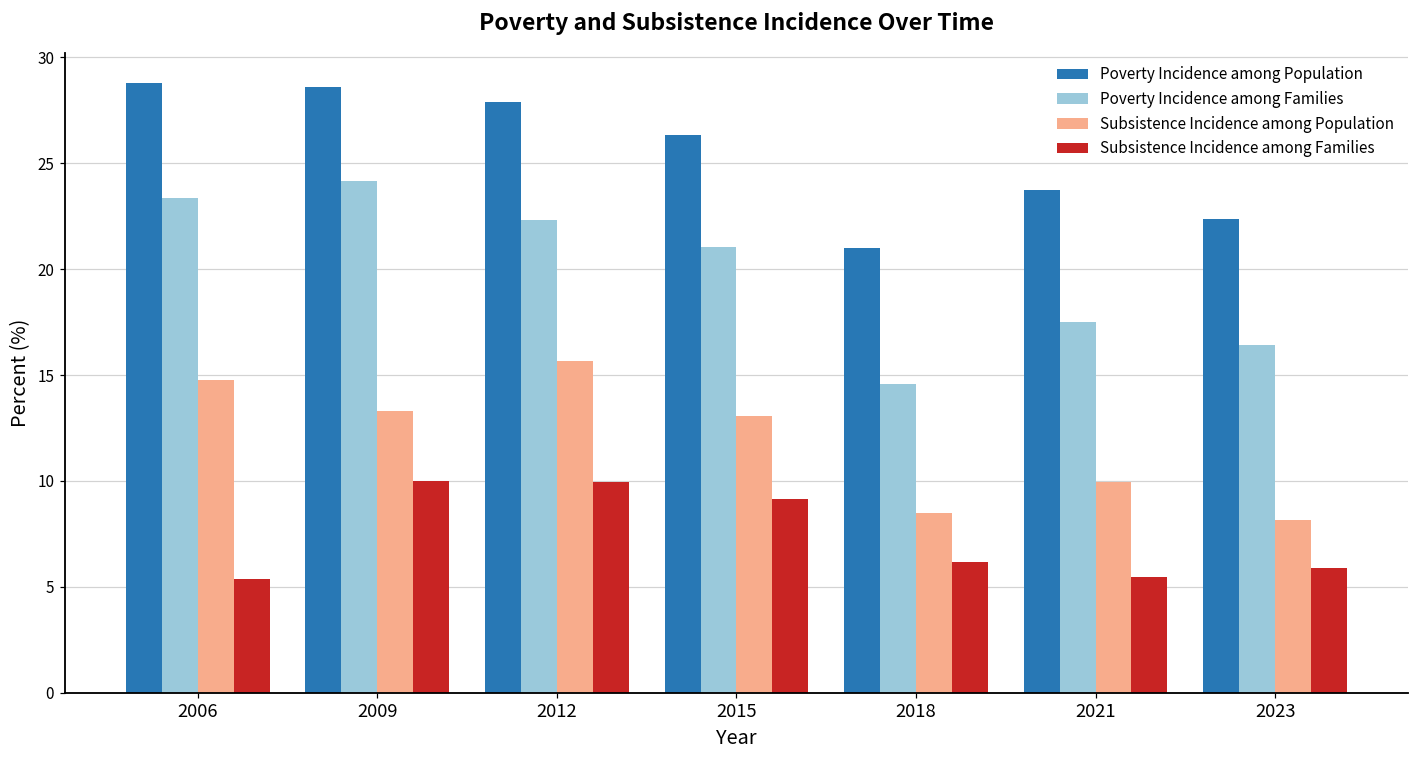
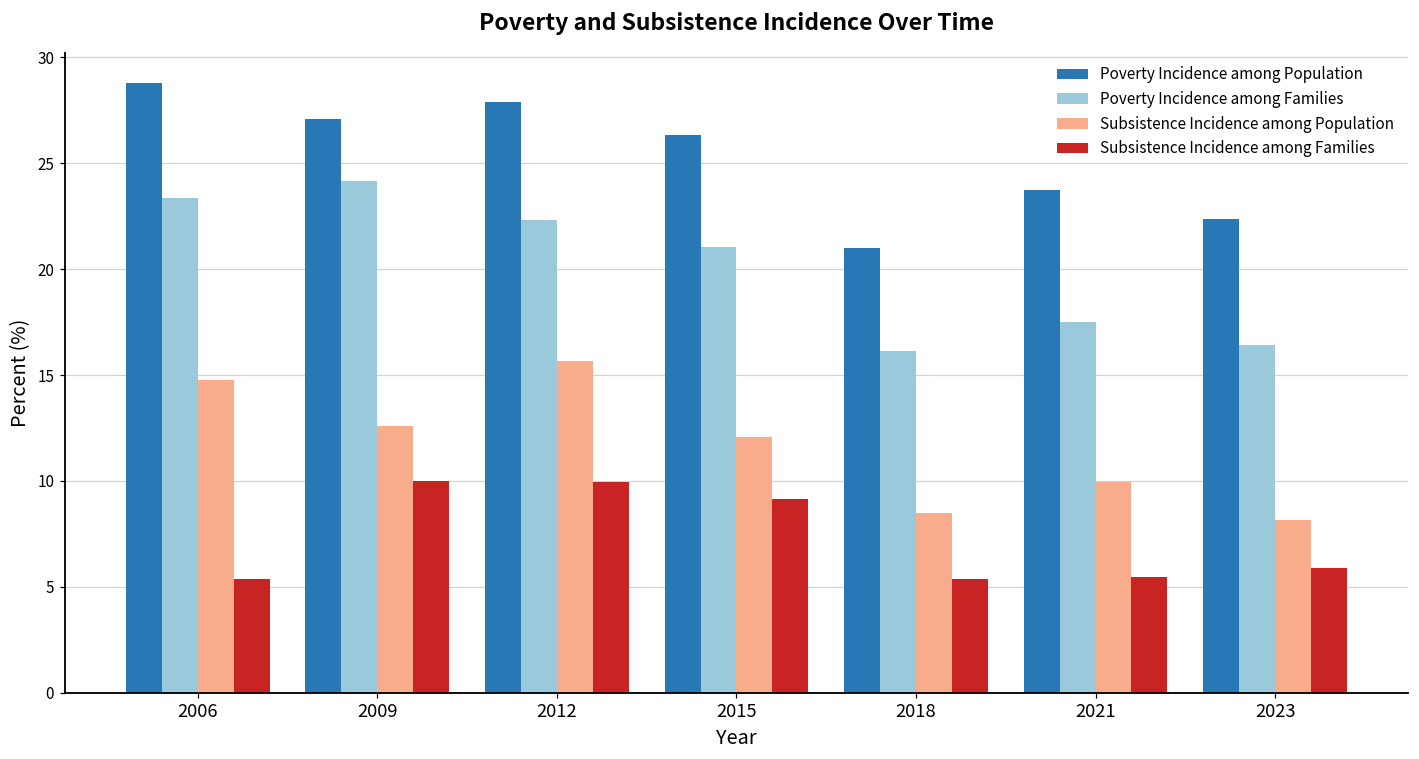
Poverty Incidence among Population, 2009: 28.6 -> 27.1
Subsistence Incidence among Population, 2009: 13.3 -> 12.6
Subsistence Incidence among Population, 2015: 13.1 -> 12.1
Poverty Incidence among Families, 2018: 14.6 -> 16.1
Subsistence Incidence among Families, 2018: 6.2 -> 5.4
